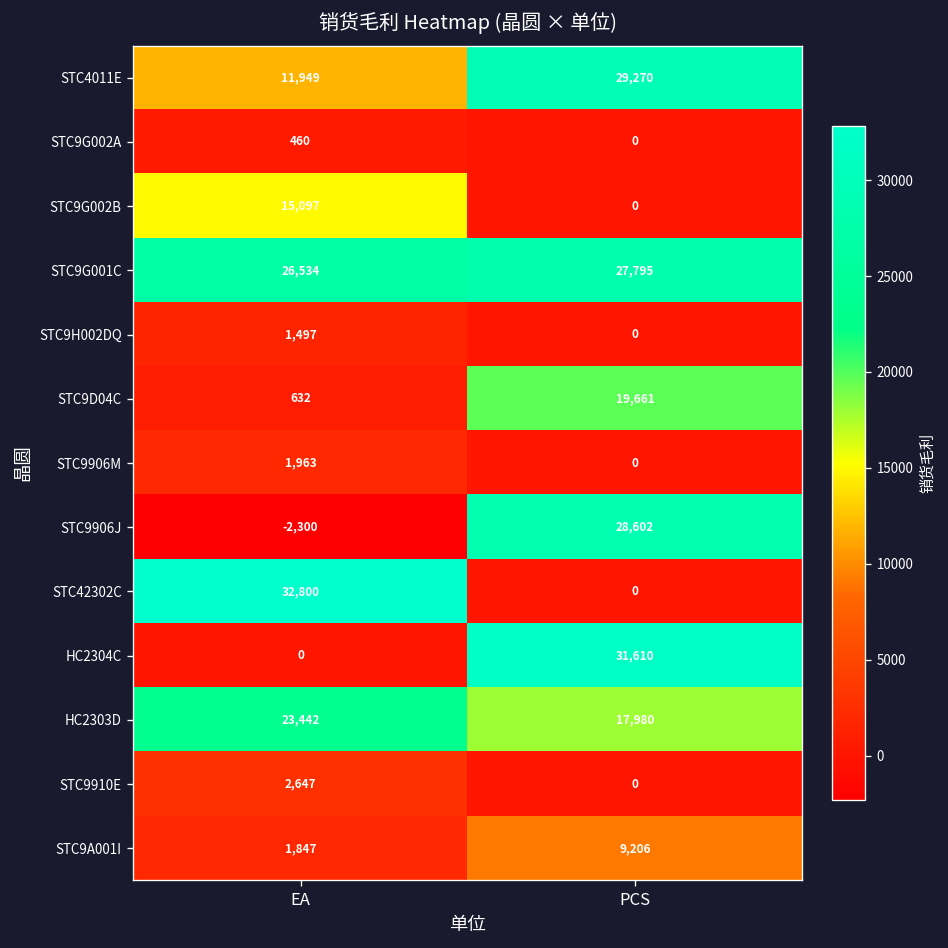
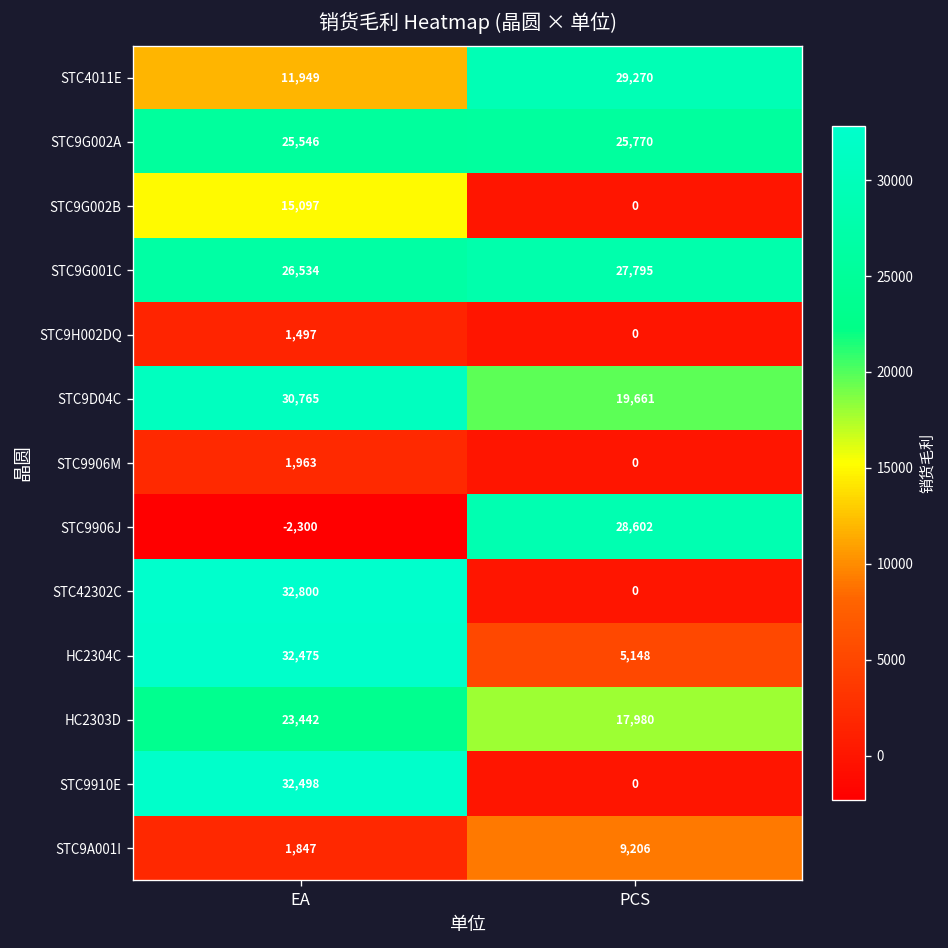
STC9G002A, EA: 460 -> 25,546
STC9G002A, PCS: 0 -> 25,770
STC9D04C, EA: 632 -> 30,765
HC2304C, EA: 0 -> 32,475
HC2304C, PCS: 31,610 -> 5,148
STC9910E, EA: 2,647 -> 32,498
